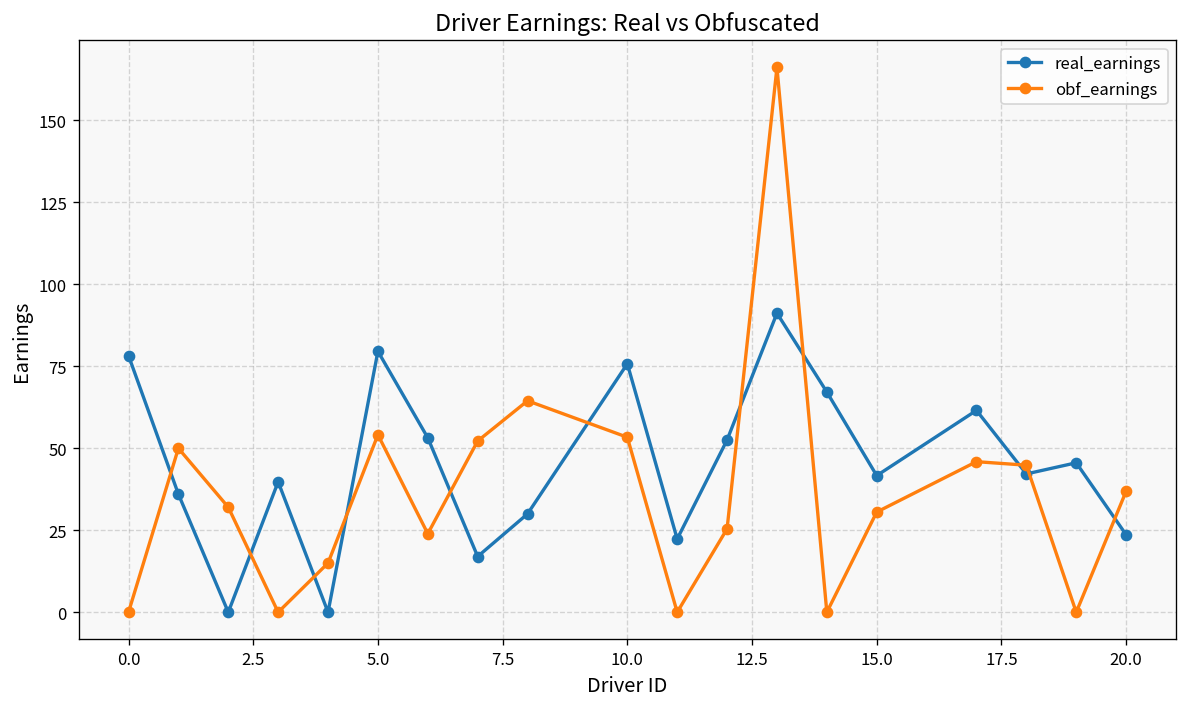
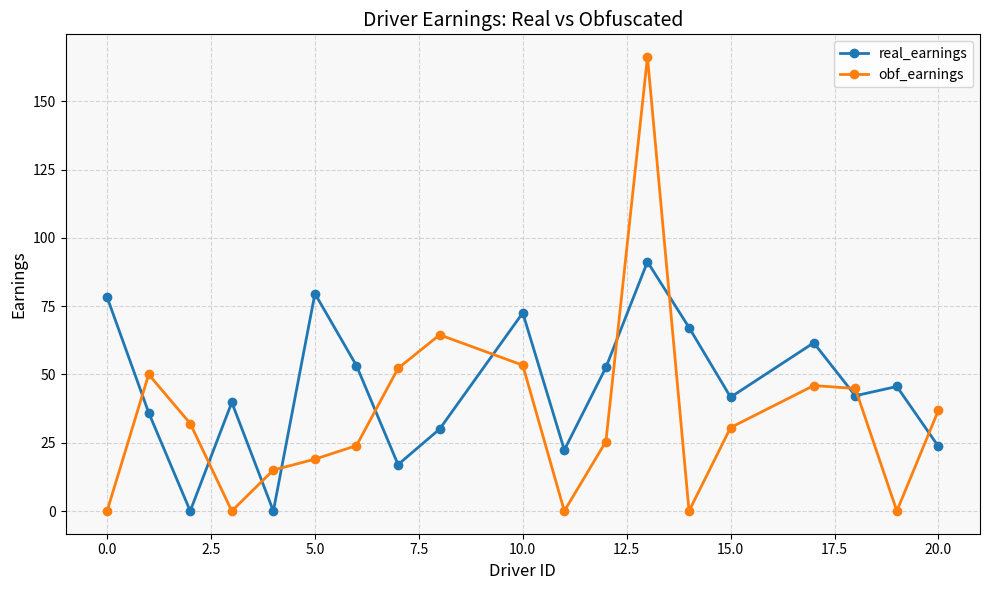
obf_earnings, 5.0: 54 -> 19
real_earnings, 10.0: 76 -> 73
